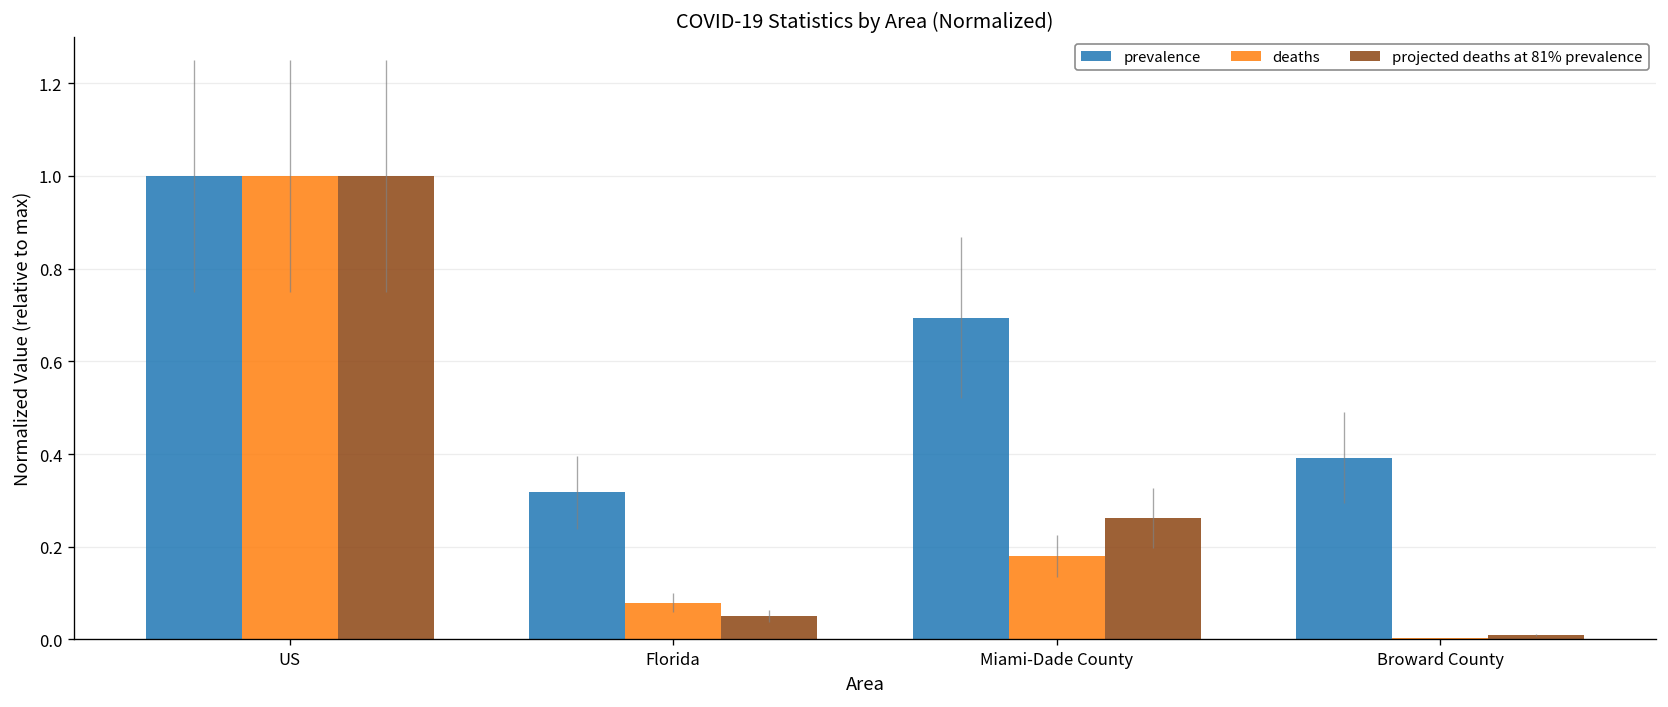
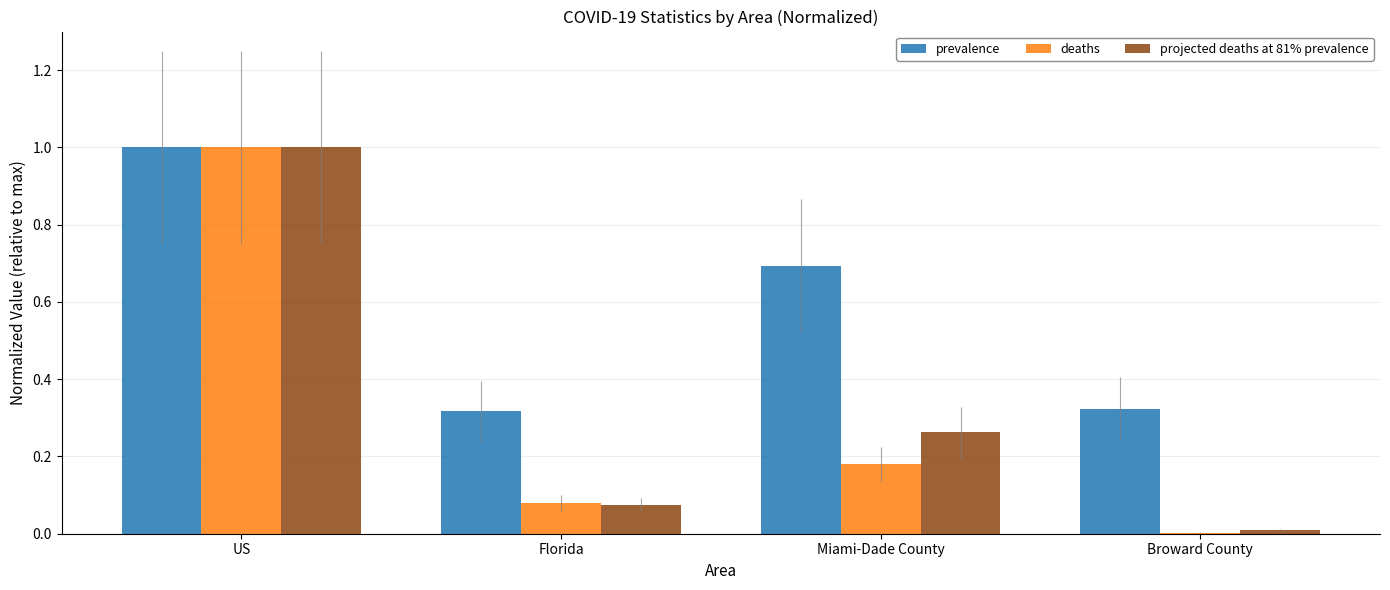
projected deaths at 81% prevalence, Florida: 0.05 -> 0.07
prevalence, Broward County: 0.39 -> 0.32
